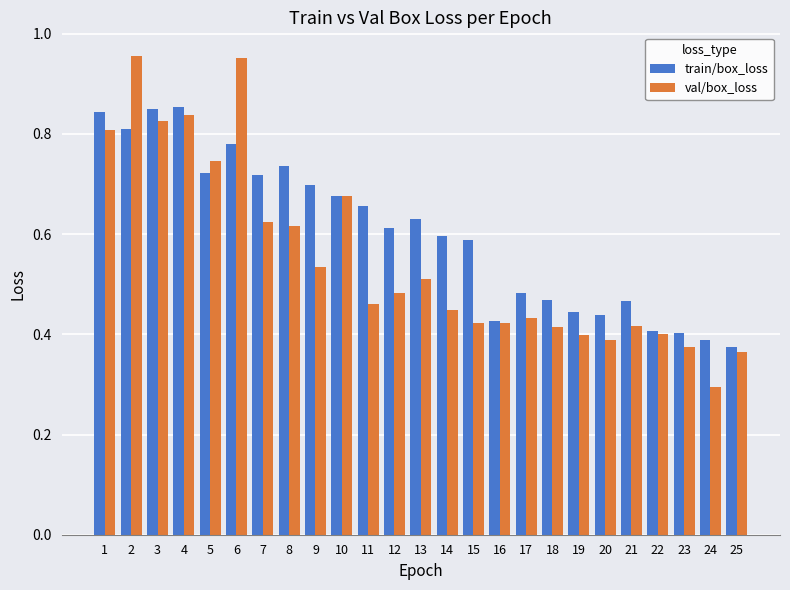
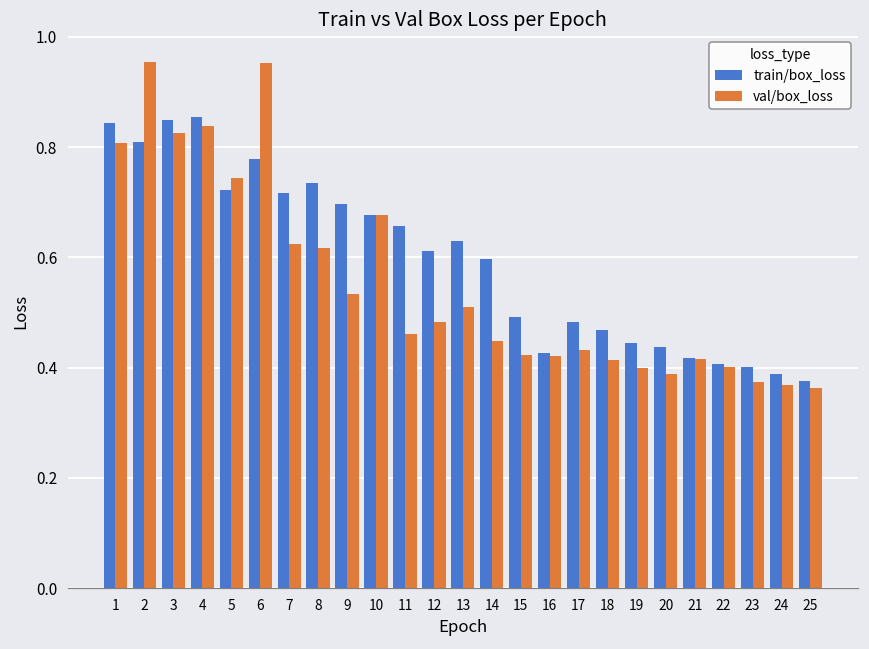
train/box_loss, 15: 0.59 -> 0.49
train/box_loss, 21: 0.47 -> 0.42
val/box_loss, 24: 0.29 -> 0.37
